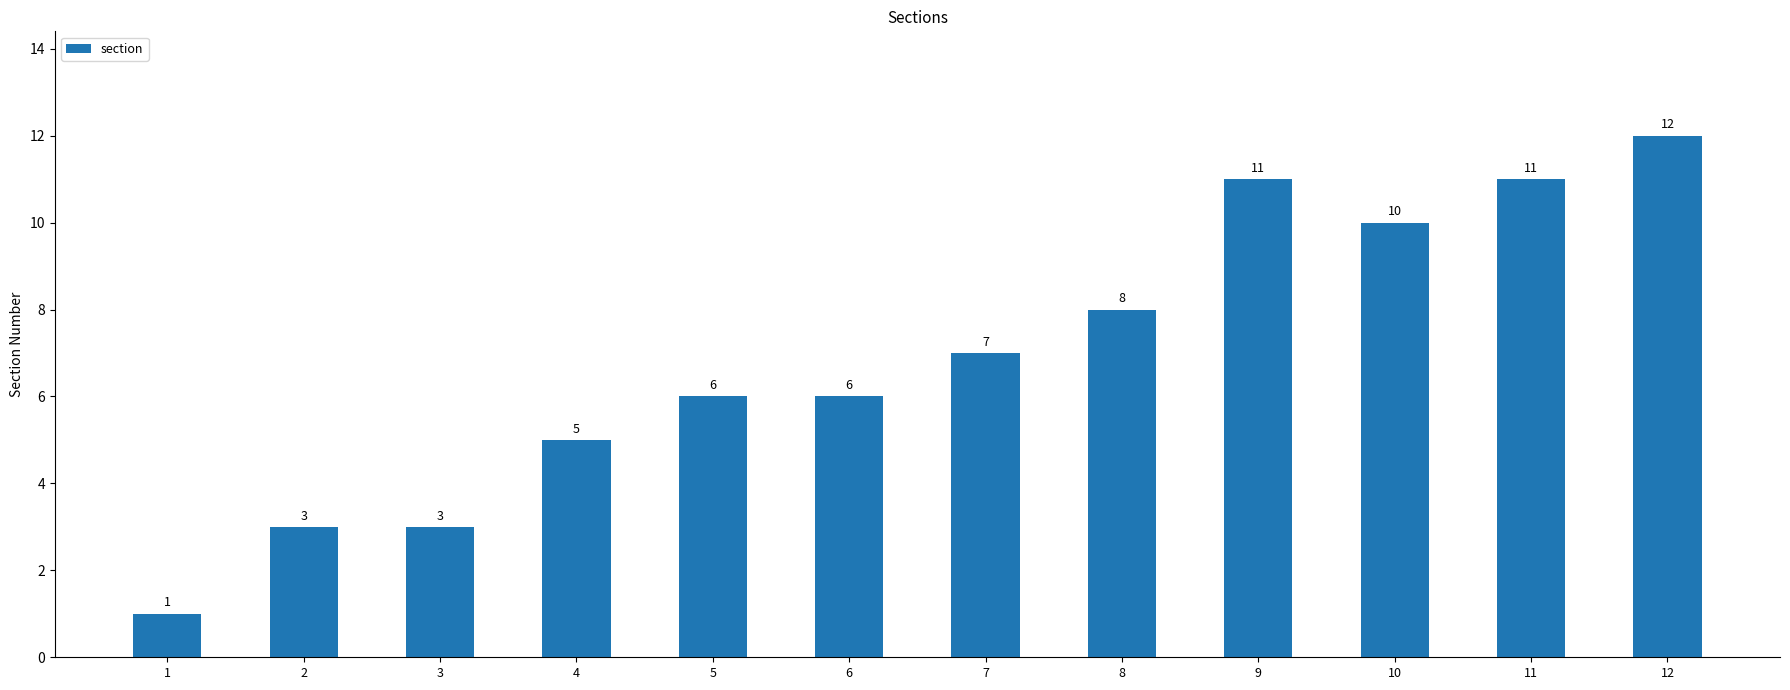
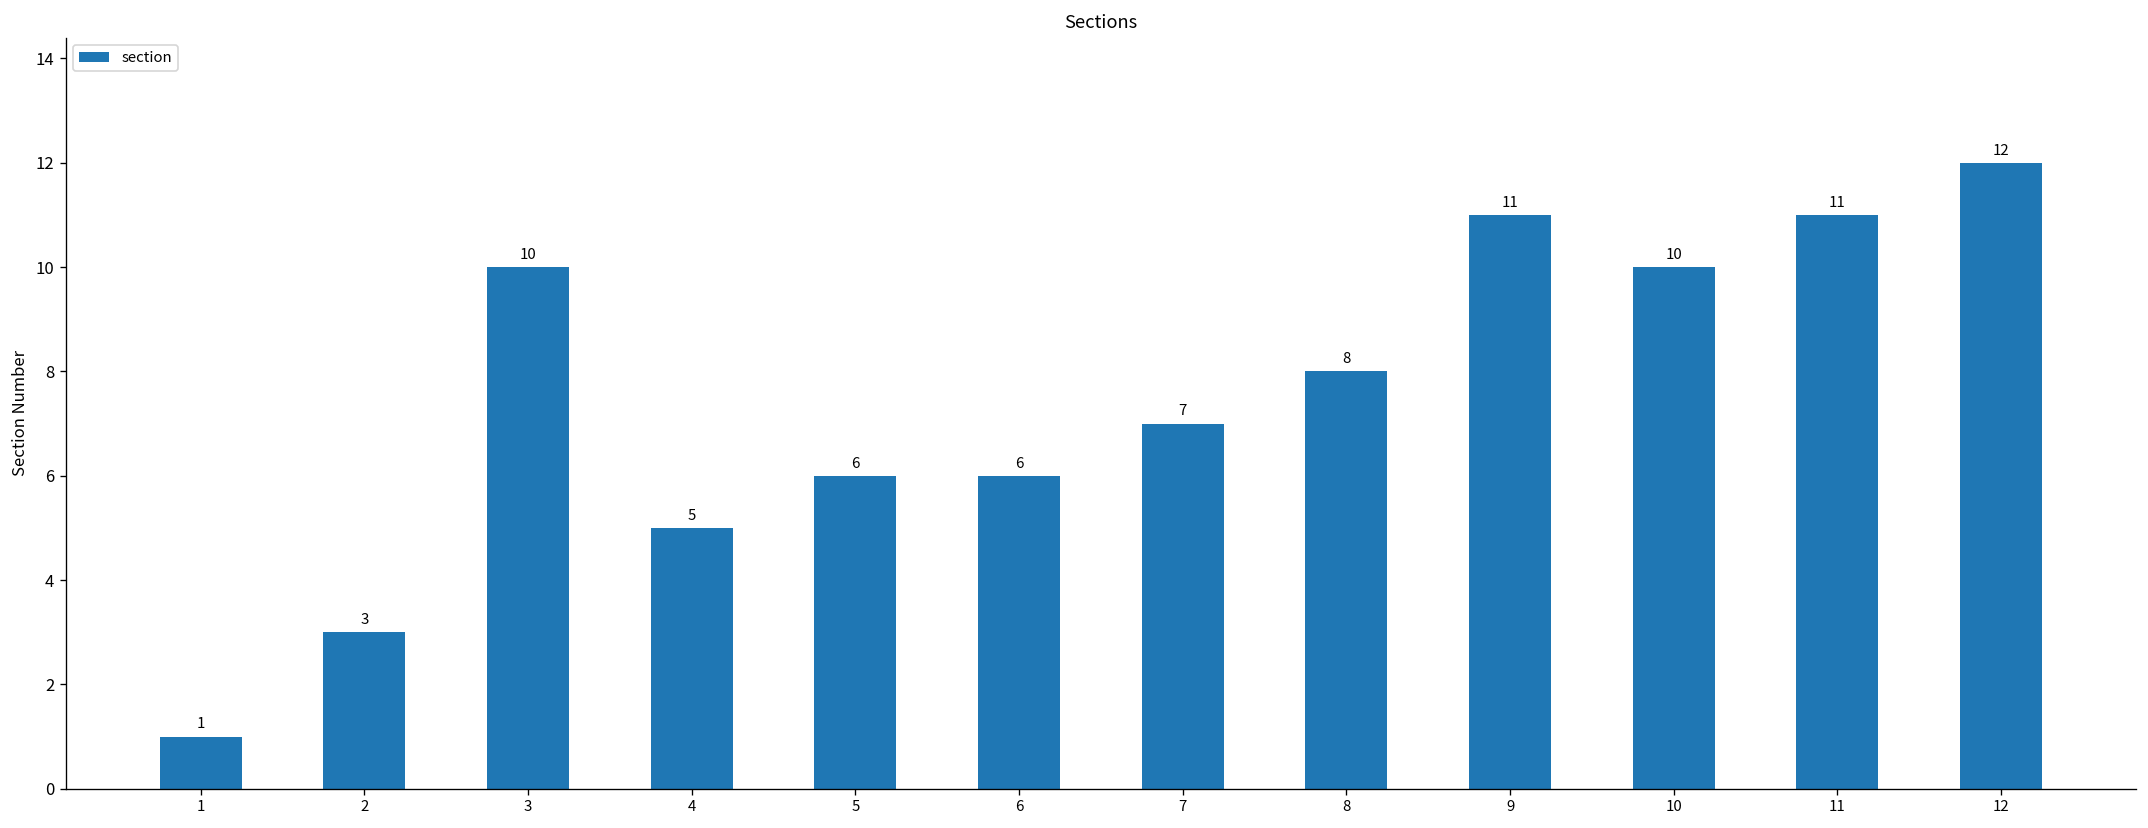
3: 3 -> 10
